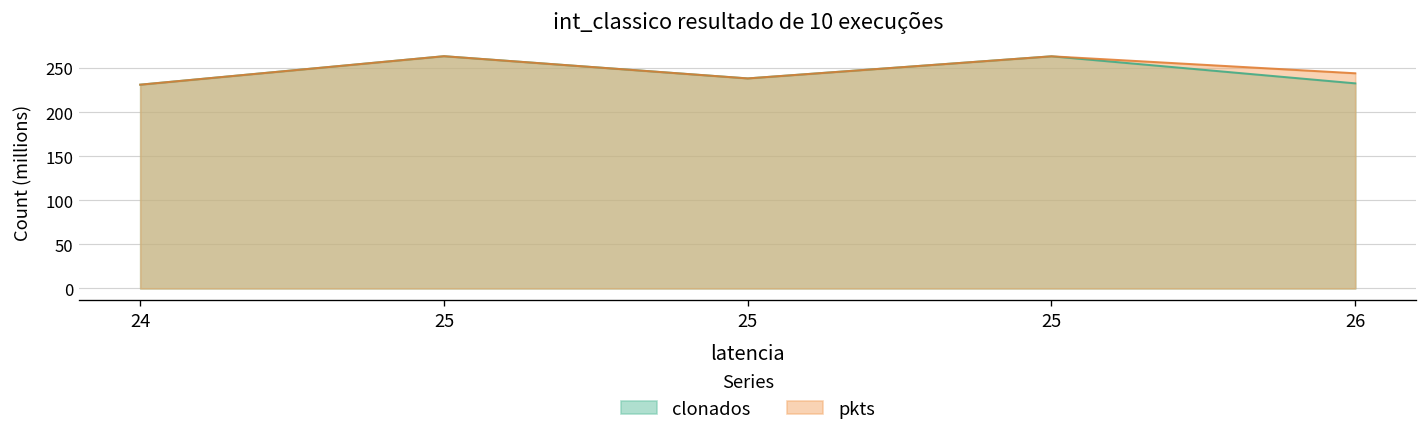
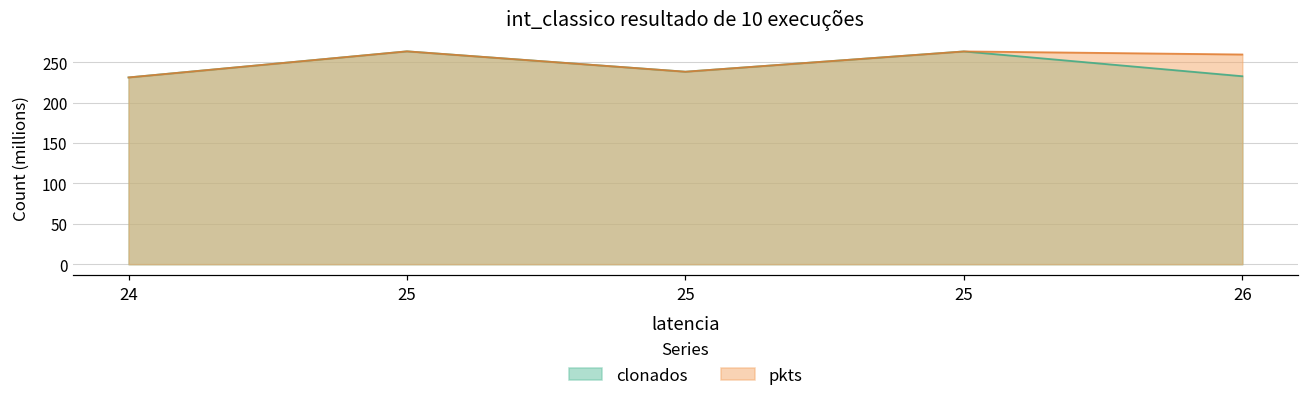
pkts, 26: 240 -> 260
